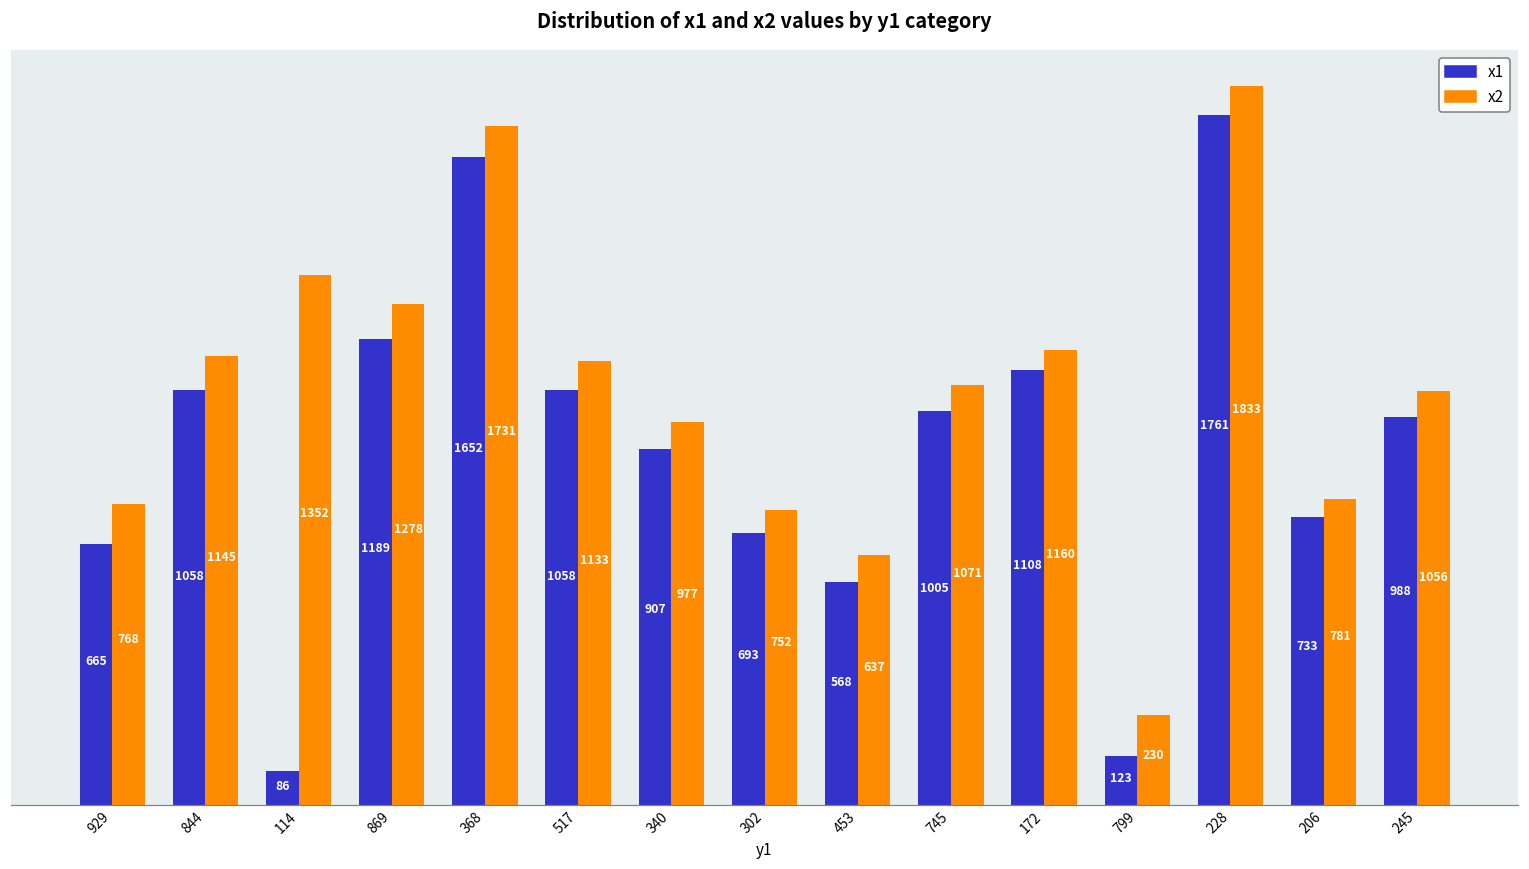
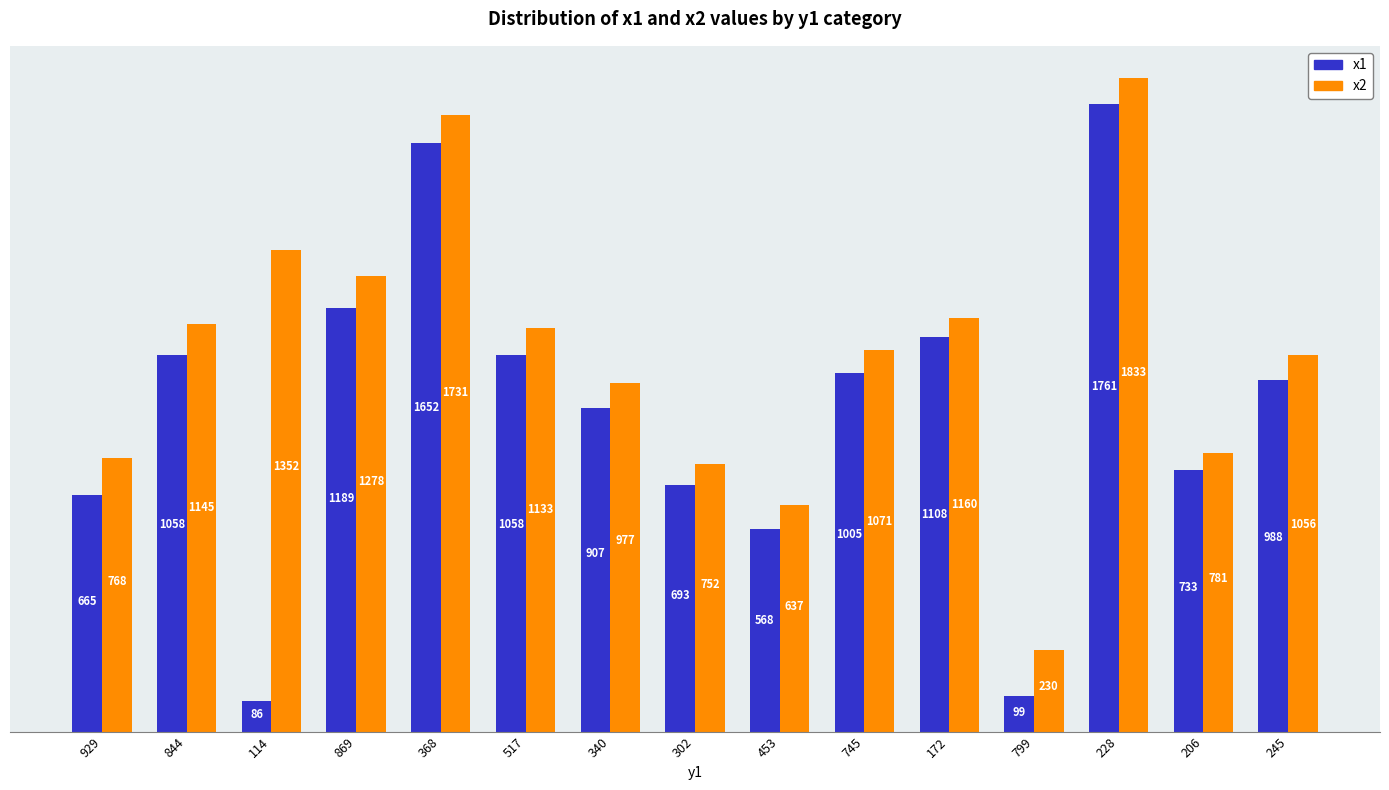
x1, 799: 123 -> 99
